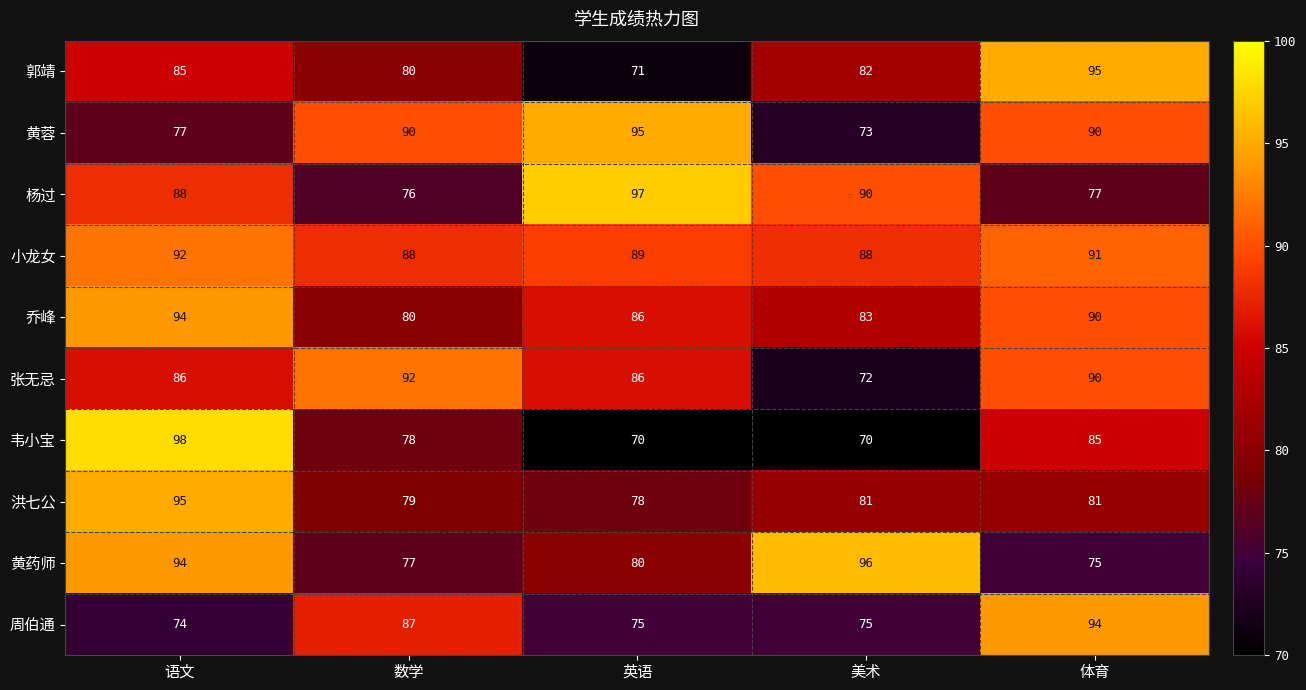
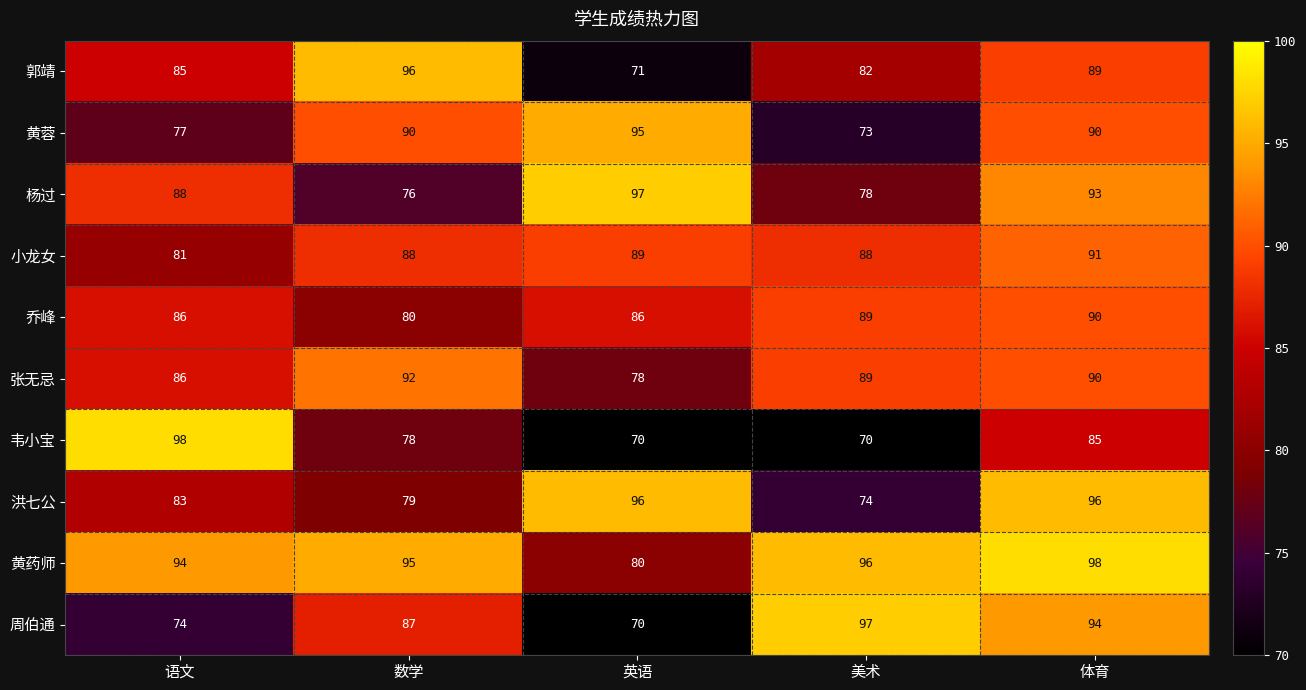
郭靖, 数学: 80 -> 96
郭靖, 体育: 95 -> 89
杨过, 美术: 90 -> 78
杨过, 体育: 77 -> 93
小龙女, 语文: 92 -> 81
乔峰, 语文: 94 -> 86
乔峰, 美术: 83 -> 89
张无忌, 英语: 86 -> 78
张无忌, 美术: 72 -> 89
洪七公, 语文: 95 -> 83
洪七公, 英语: 78 -> 96
洪七公, 美术: 81 -> 74
洪七公, 体育: 81 -> 96
黄药师, 数学: 77 -> 95
黄药师, 体育: 75 -> 98
周伯通, 英语: 75 -> 70
周伯通, 美术: 75 -> 97
